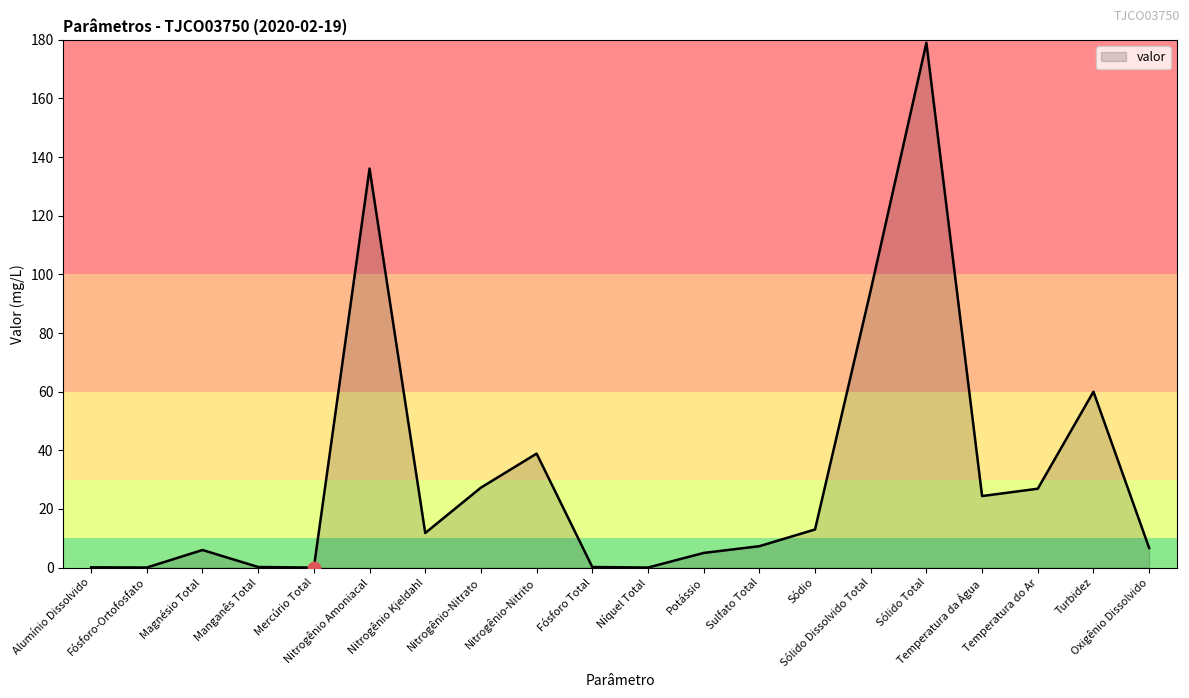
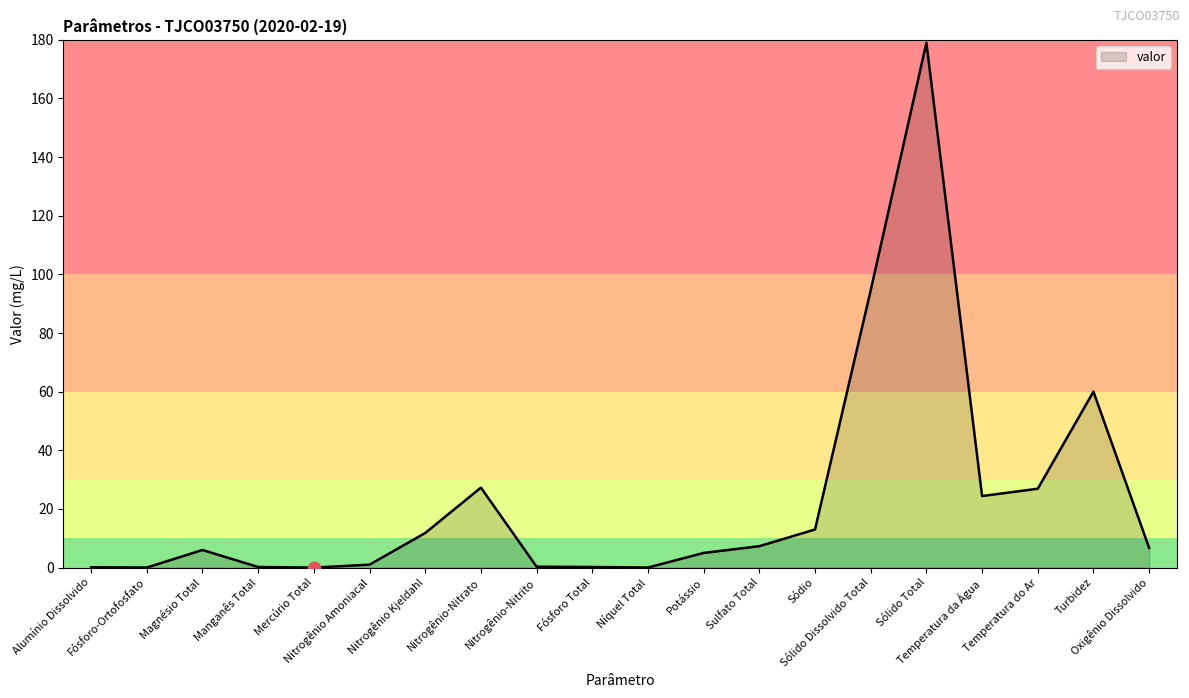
valor, Nitrogênio Amoniacal: 136 -> 1
valor, Nitrogênio-Nitrito: 39 -> 0
